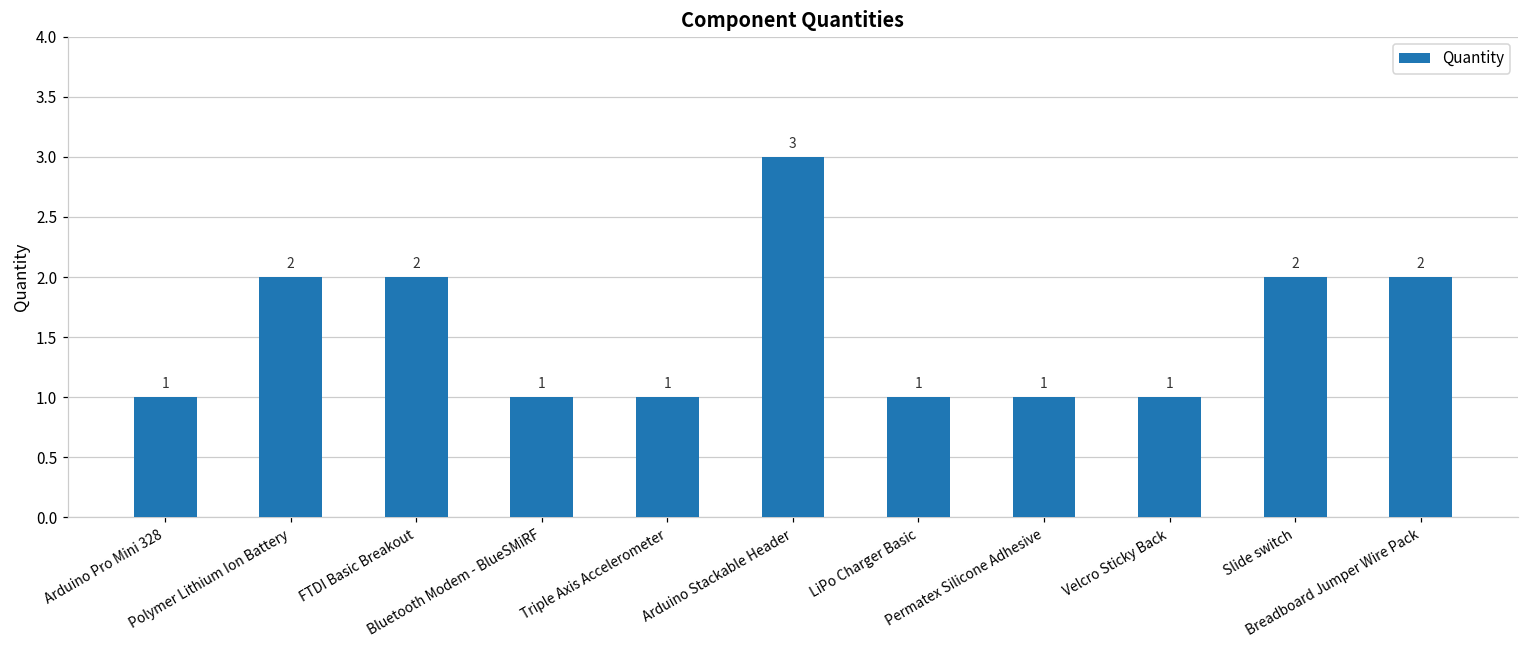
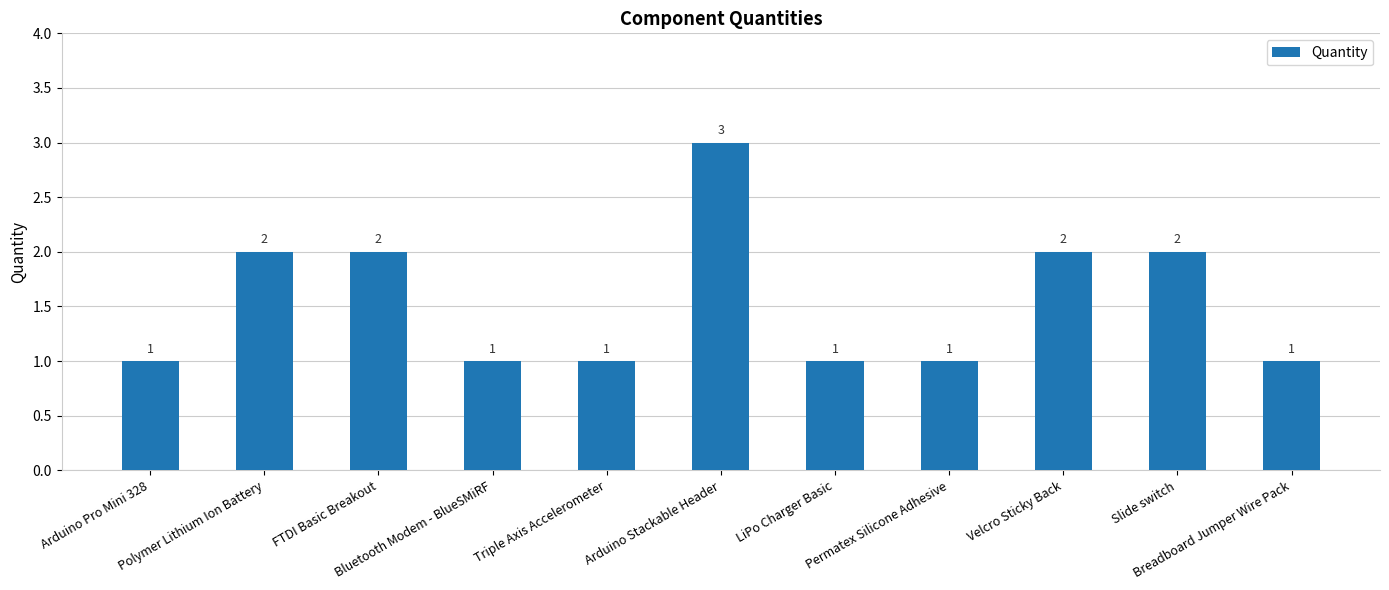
Velcro Sticky Back: 1 -> 2
Breadboard Jumper Wire Pack: 2 -> 1
